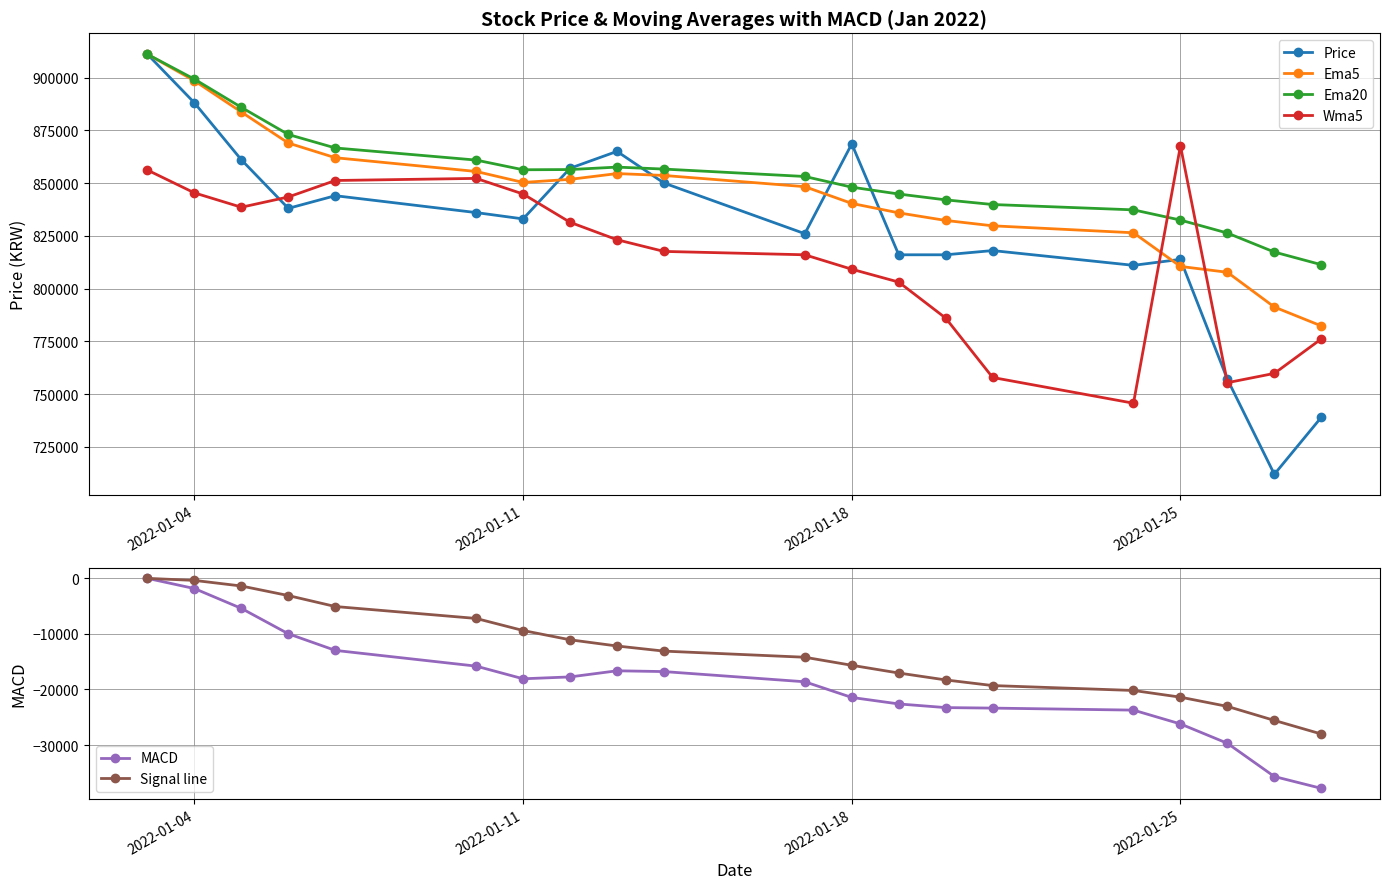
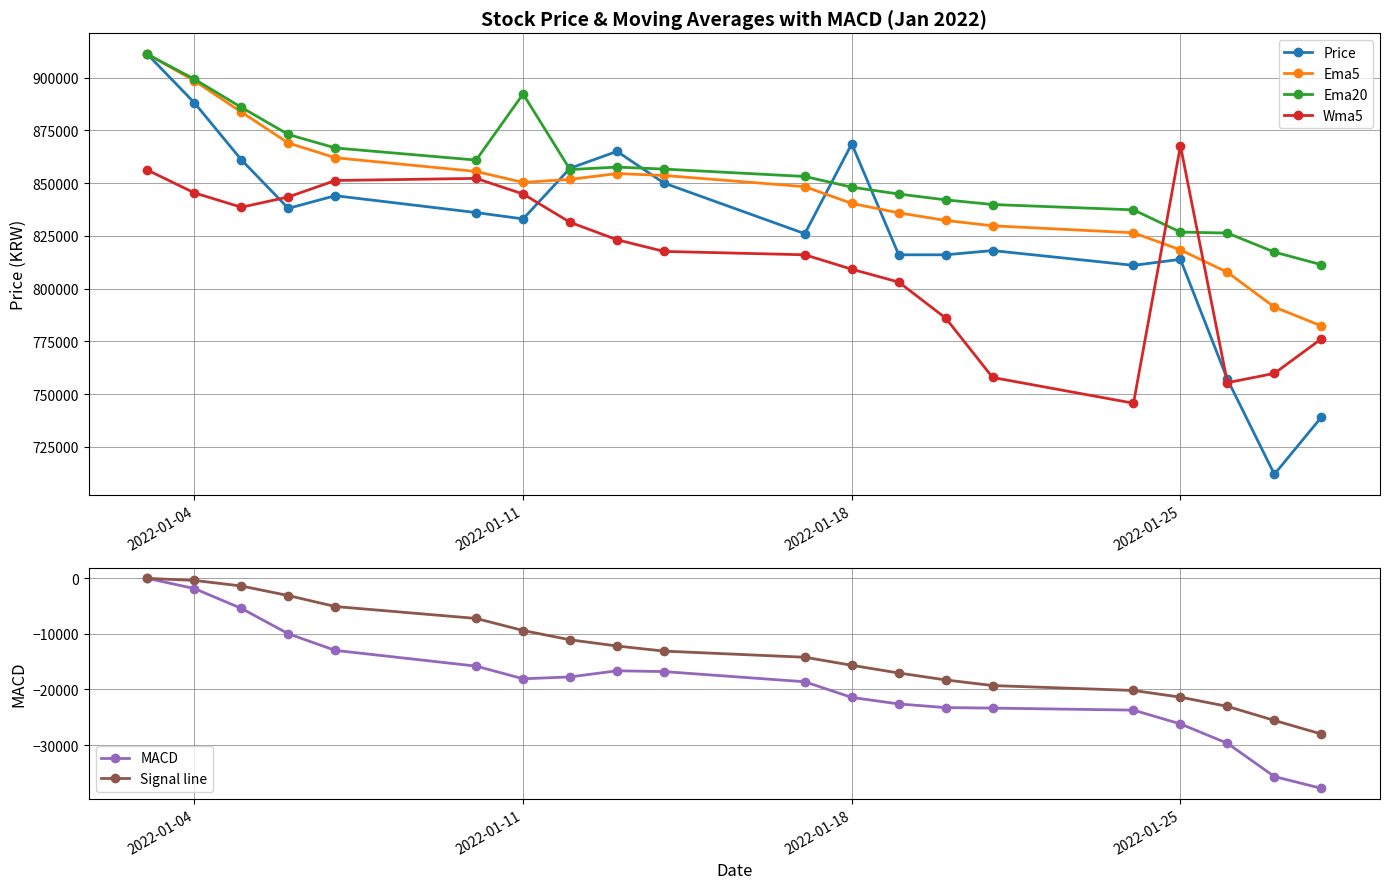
Stock Price & Moving Averages with MACD (Jan 2022), Ema20, 2022-01-11: 856000 -> 892000
Stock Price & Moving Averages with MACD (Jan 2022), Ema5, 2022-01-25: 810000 -> 818000
Stock Price & Moving Averages with MACD (Jan 2022), Ema20, 2022-01-25: 832000 -> 827000
